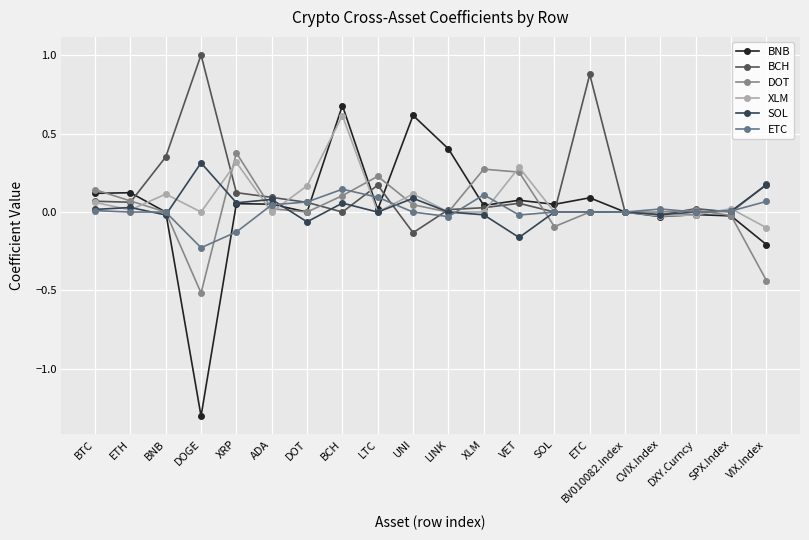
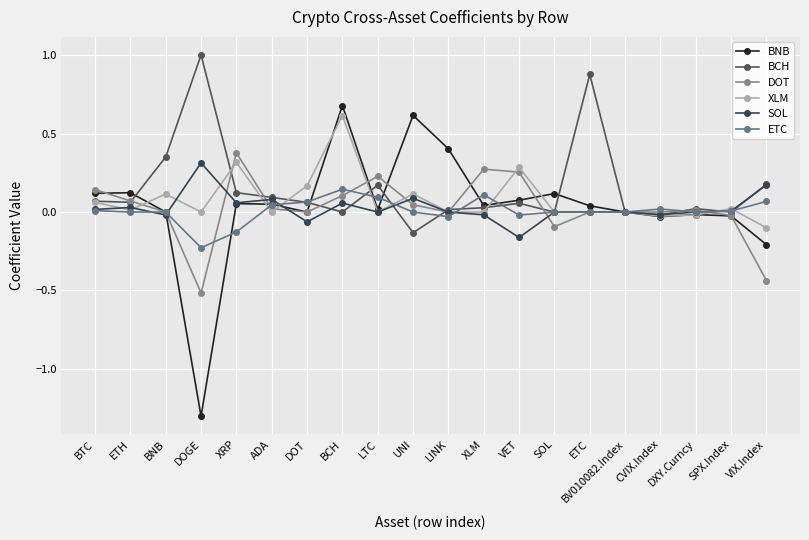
BNB, SOL: 0.05 -> 0.12
BNB, ETC: 0.09 -> 0.04
